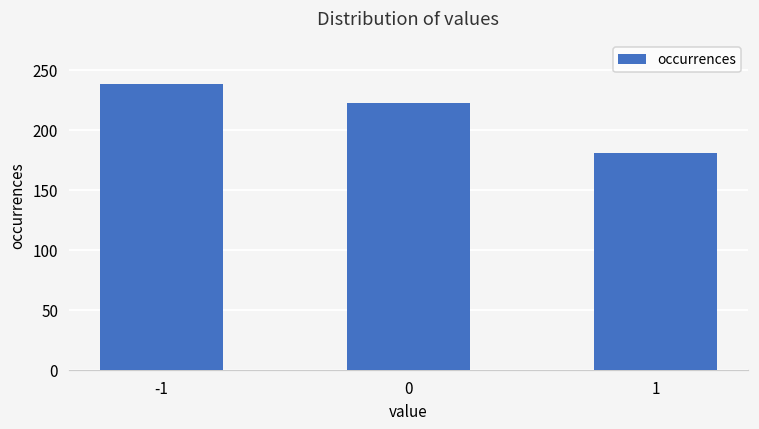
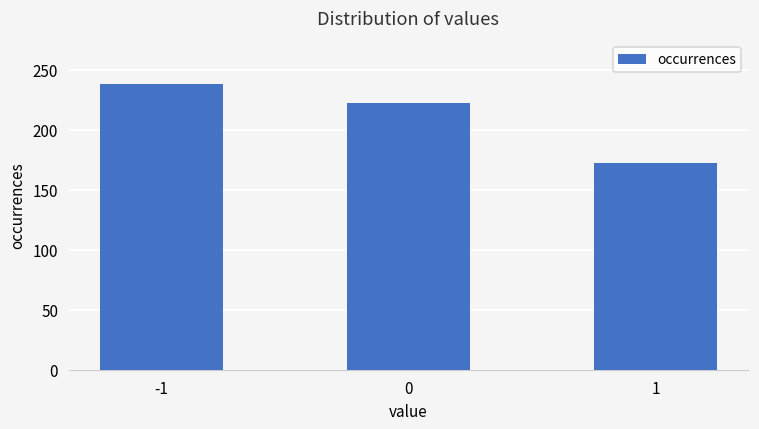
1: 181 -> 173
